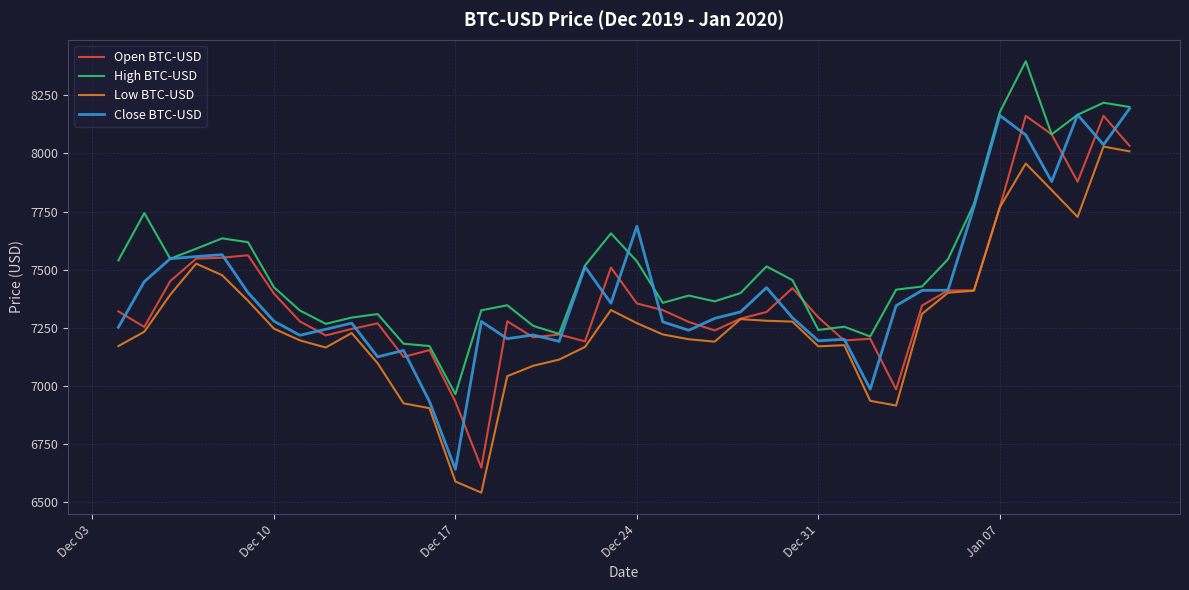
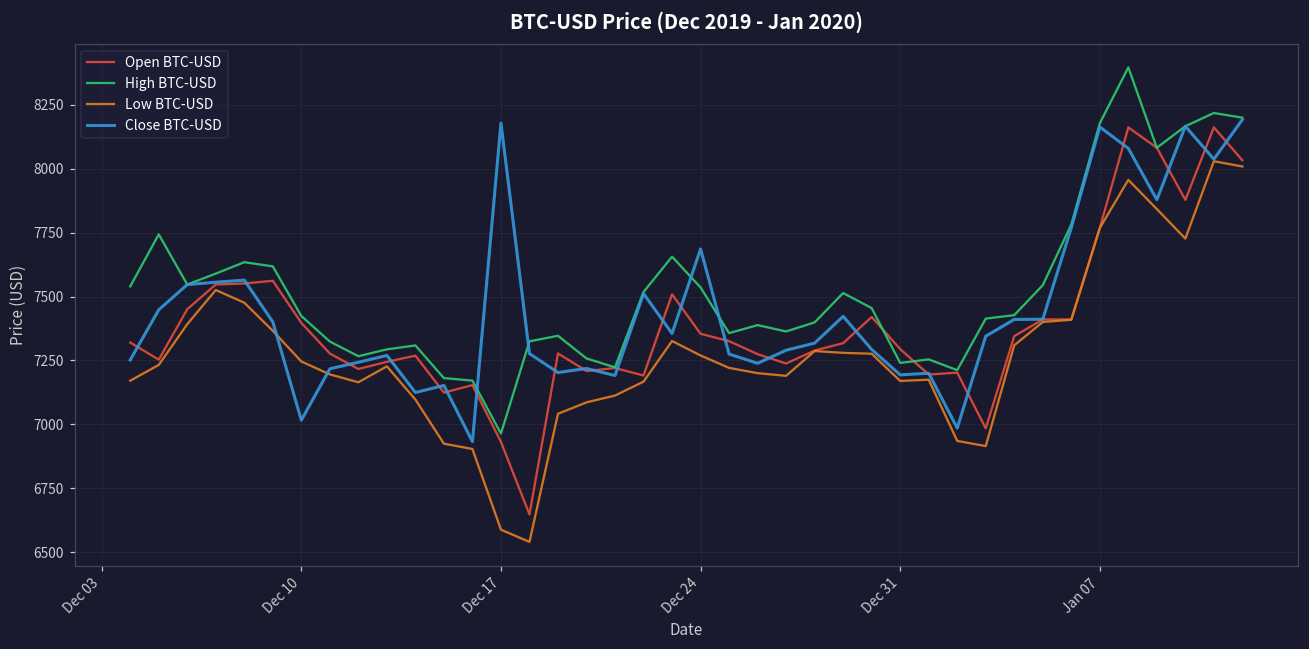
Close BTC-USD, Dec 10: 7280 -> 7020
Close BTC-USD, Dec 17: 6640 -> 8180
